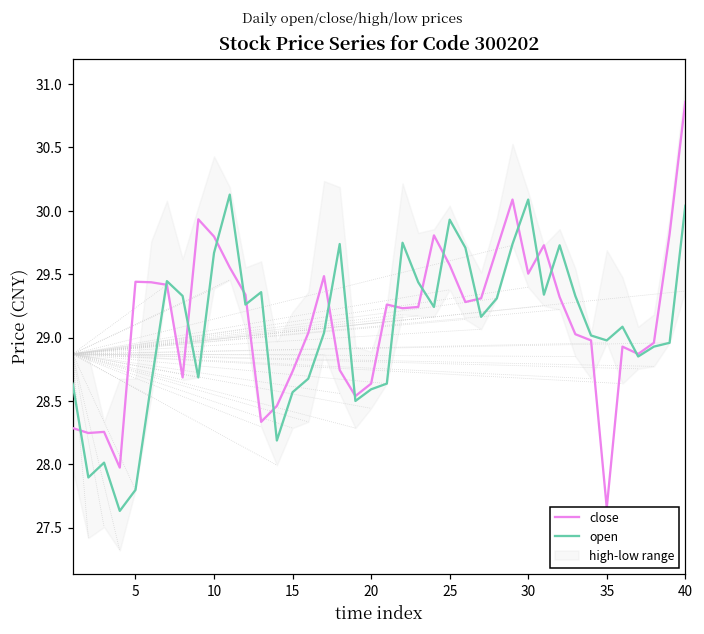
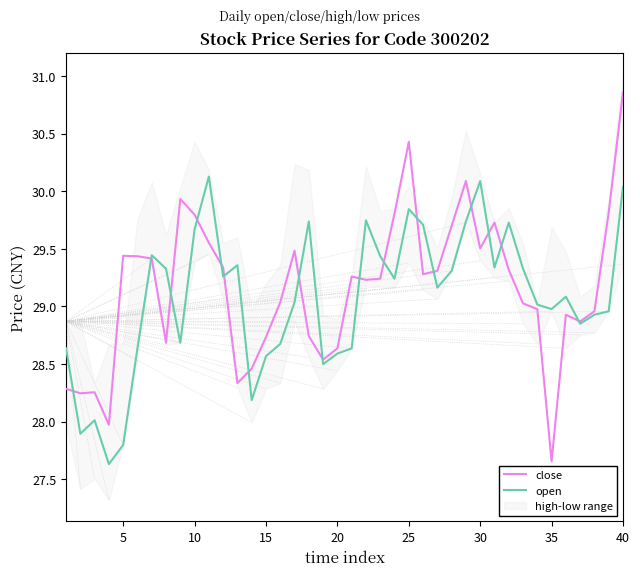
close, 25: 29.57 -> 30.43
open, 25: 29.93 -> 29.85
